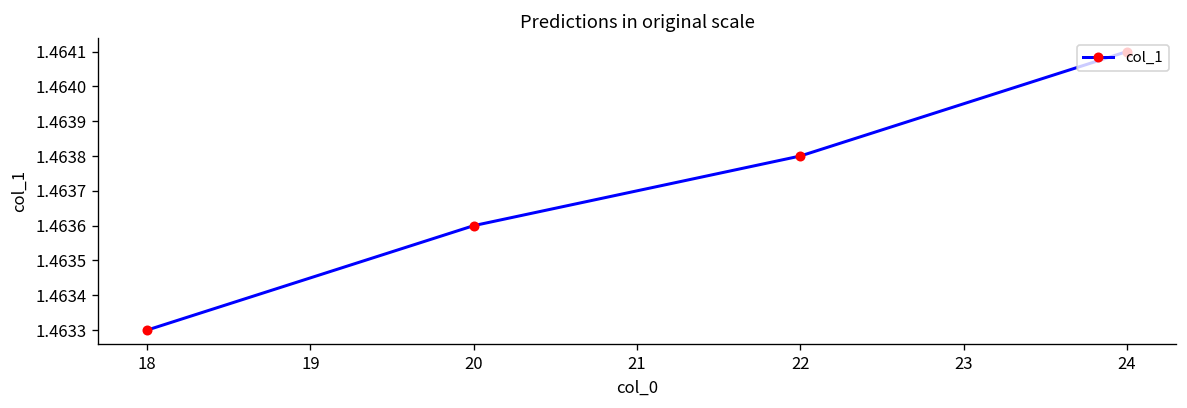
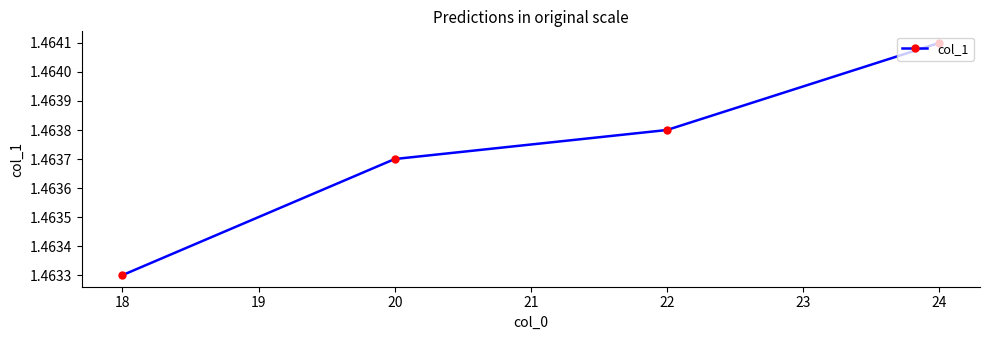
20: 1.4636 -> 1.4637
